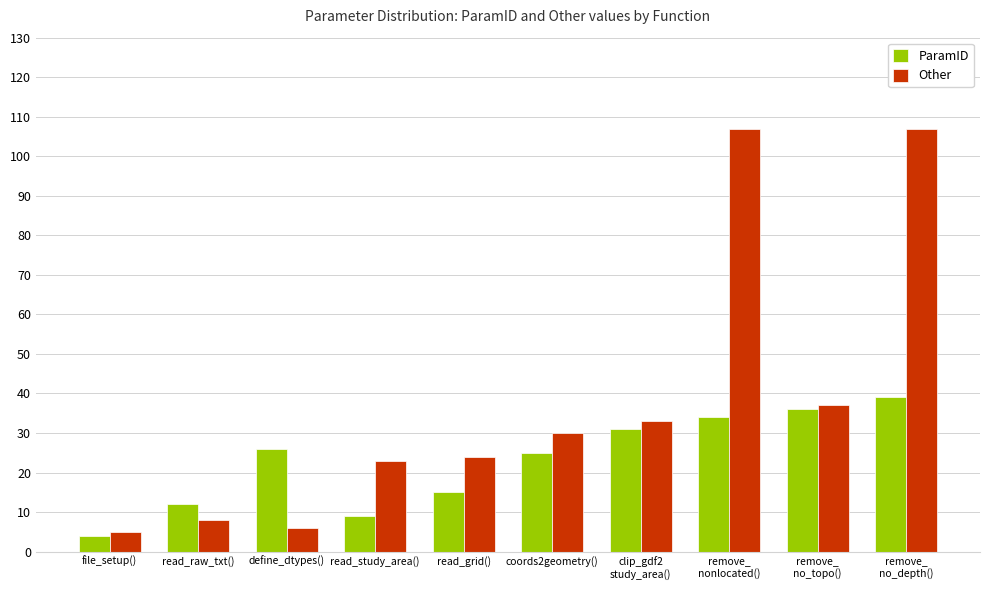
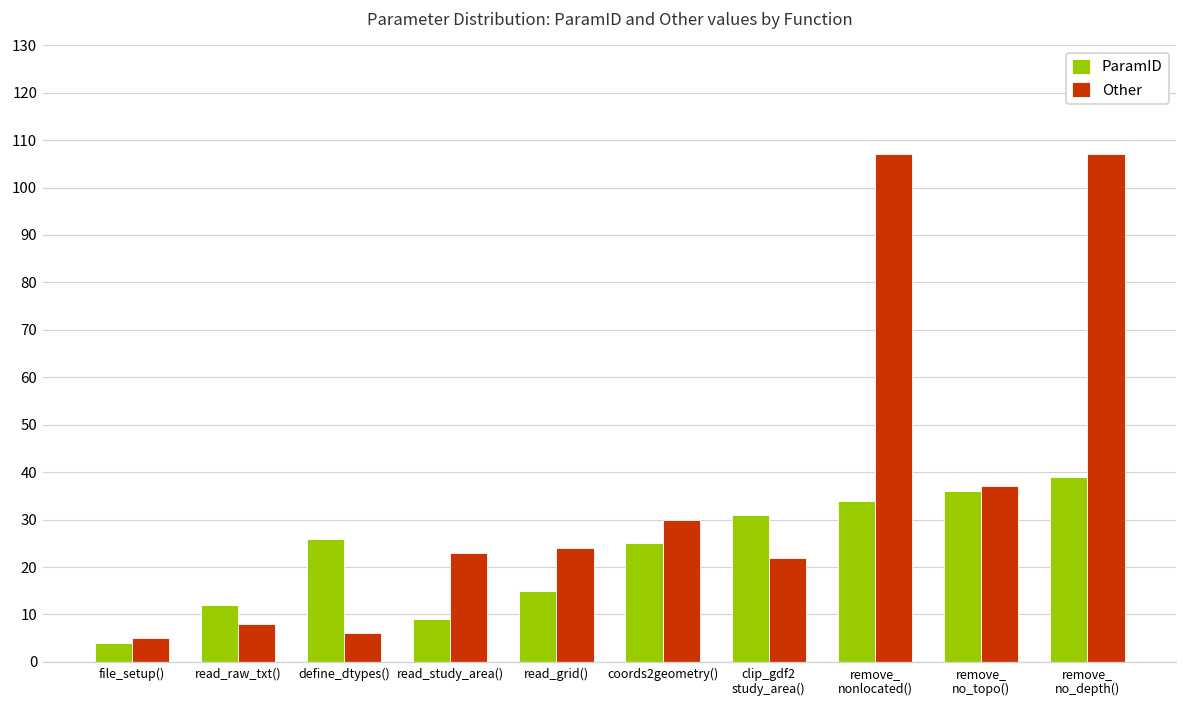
Other, clip_gdf2 study_area(): 33 -> 22
